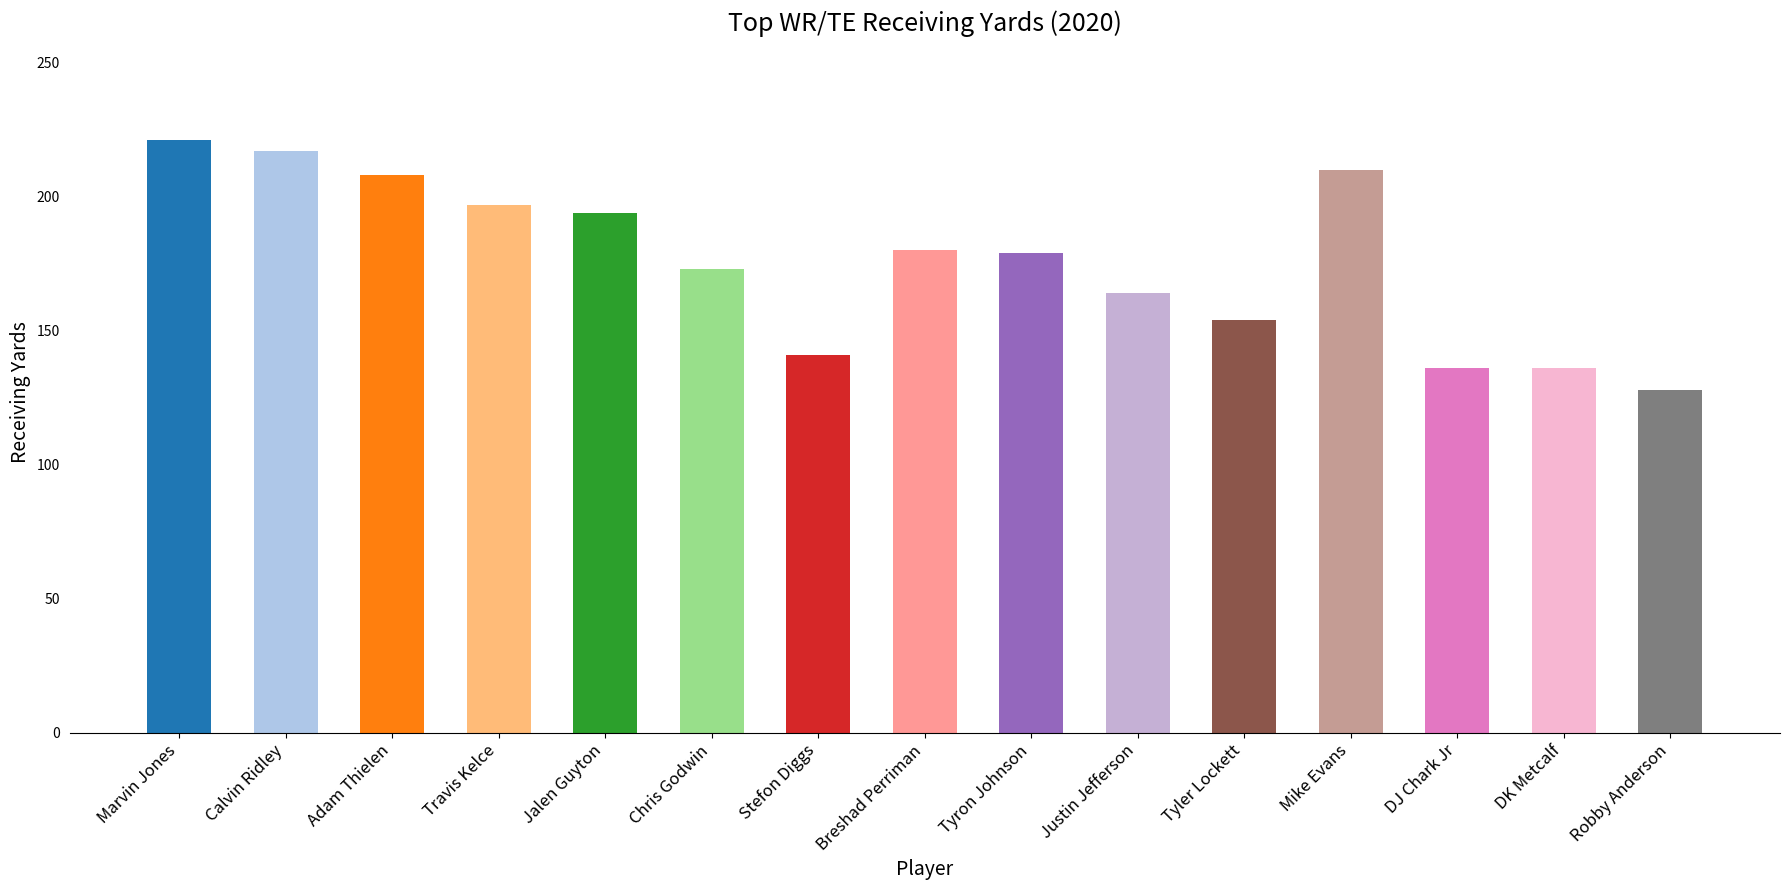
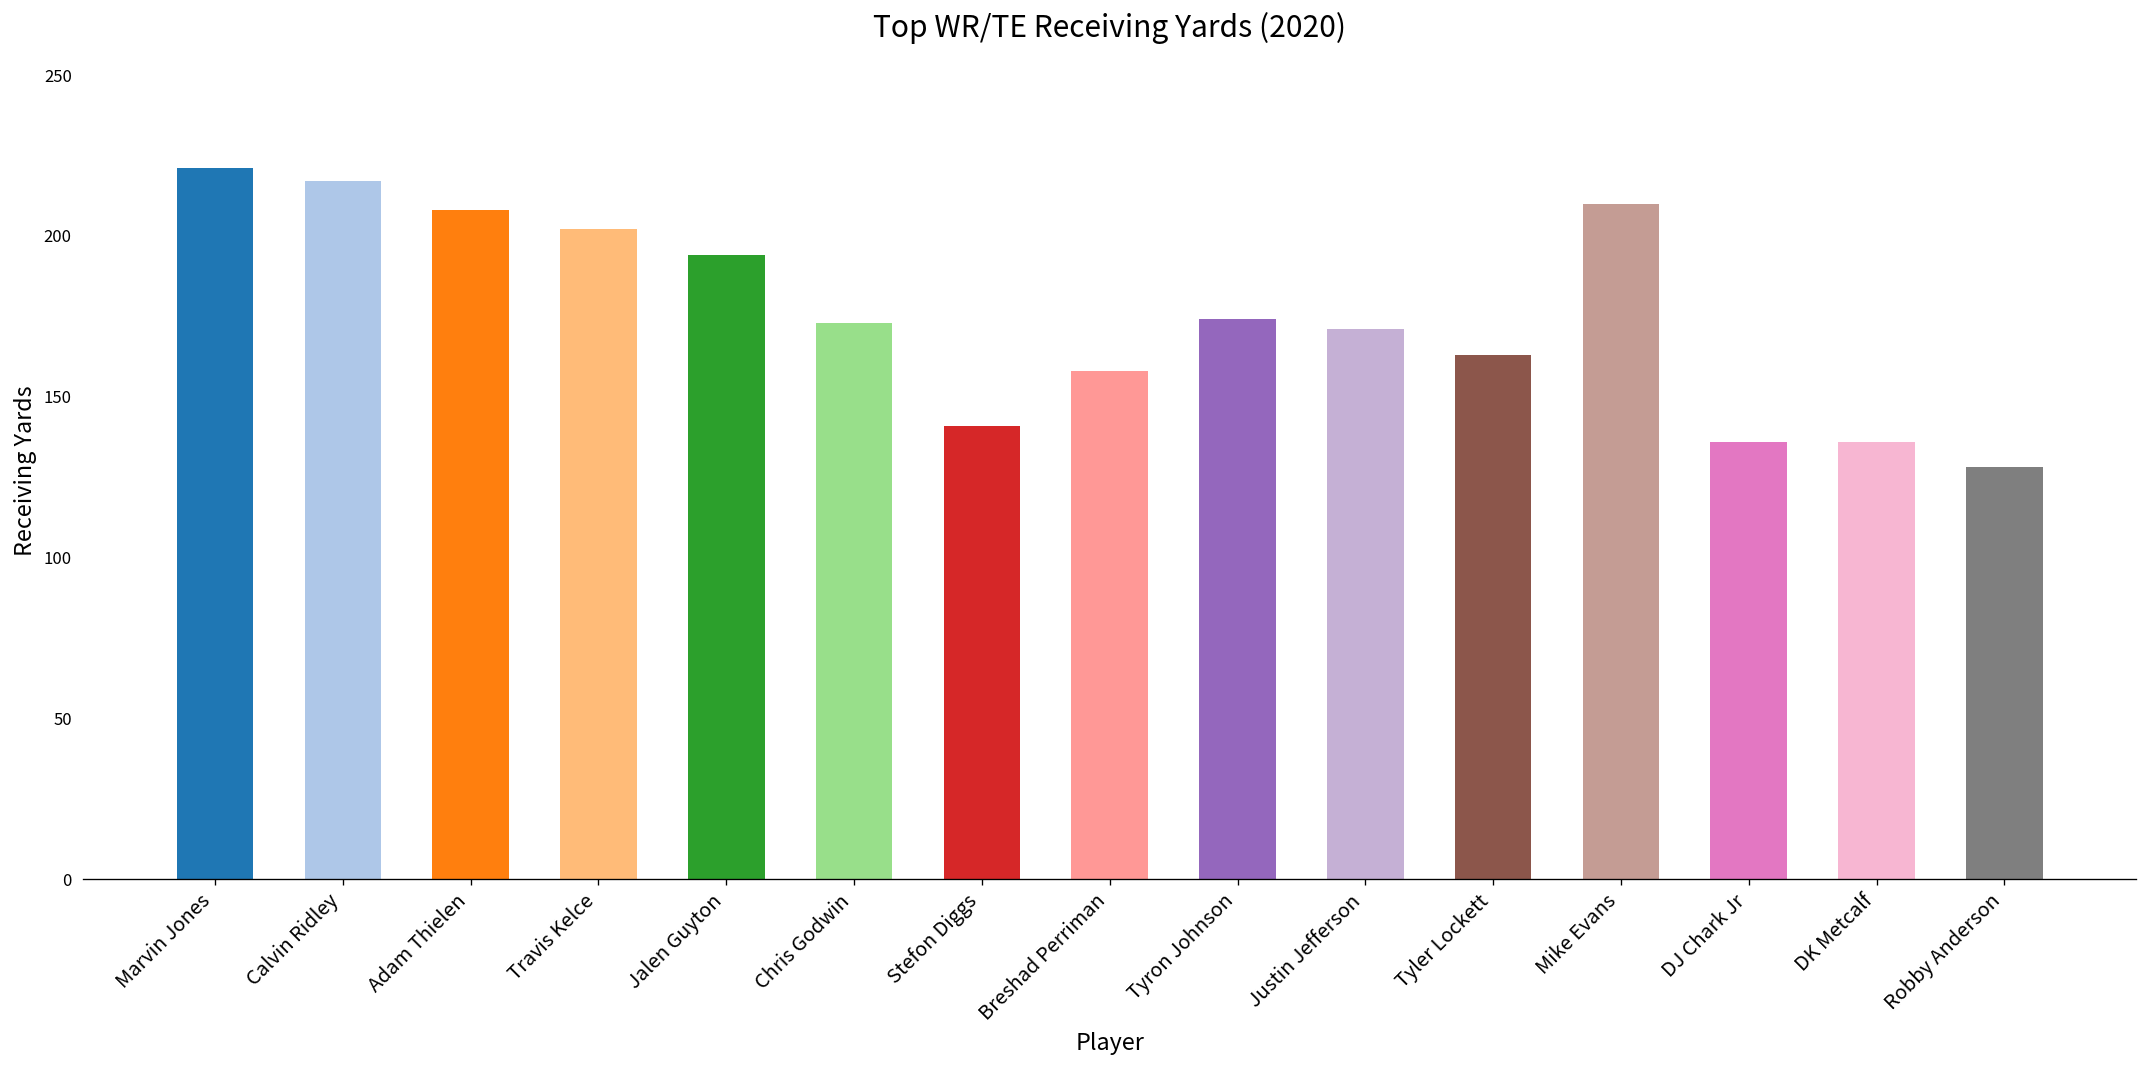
Travis Kelce: 197 -> 202
Breshad Perriman: 180 -> 158
Tyron Johnson: 179 -> 174
Justin Jefferson: 164 -> 171
Tyler Lockett: 154 -> 163
